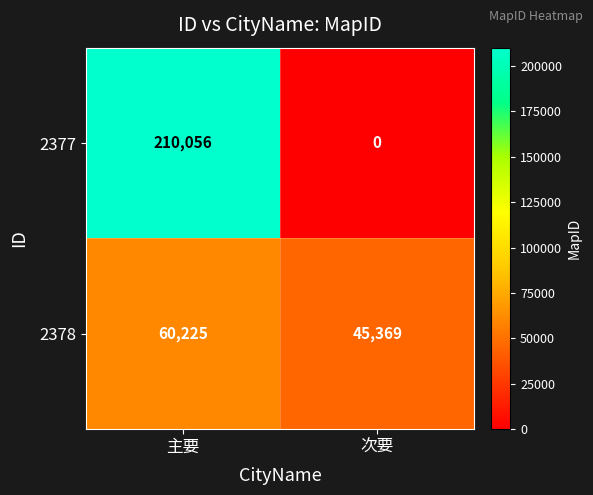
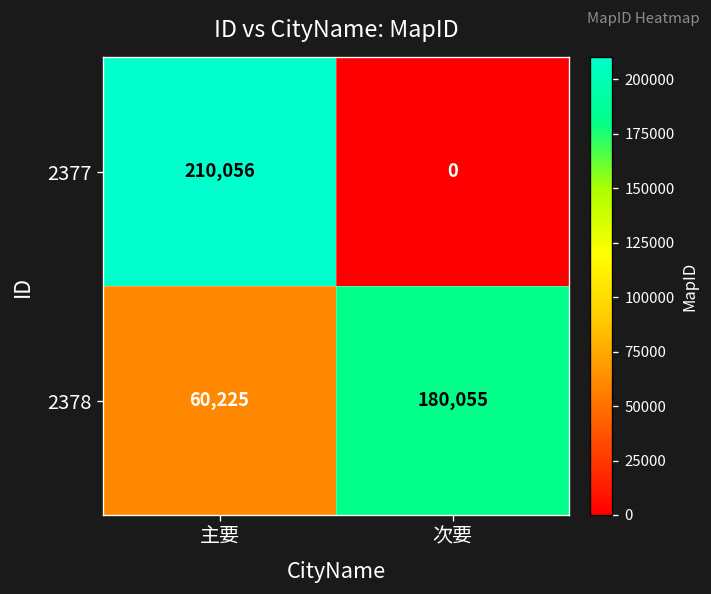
2378, 次要: 45,369 -> 180,055
